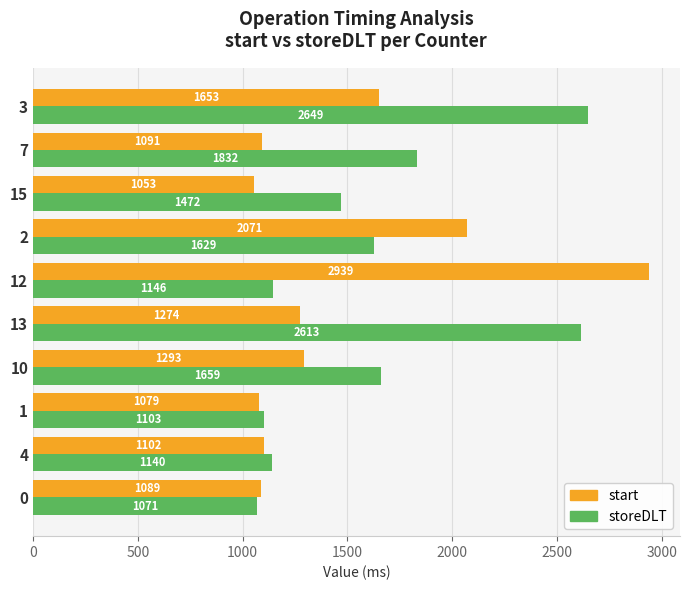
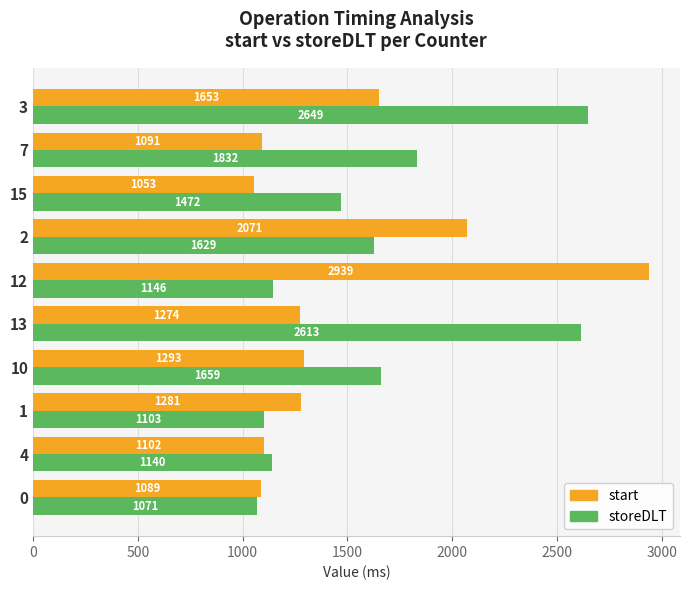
start, 1: 1079 -> 1281
